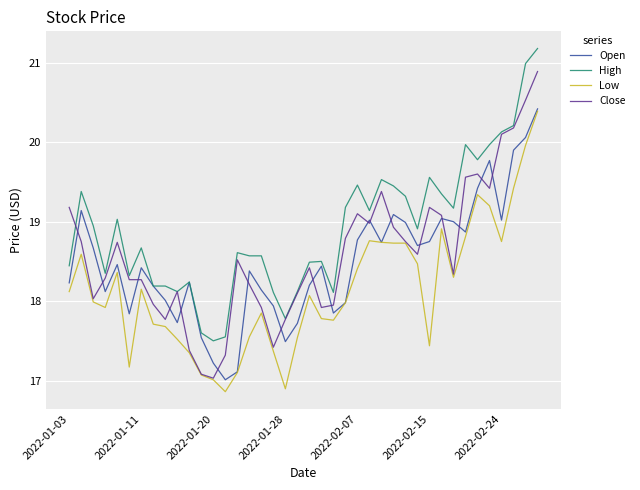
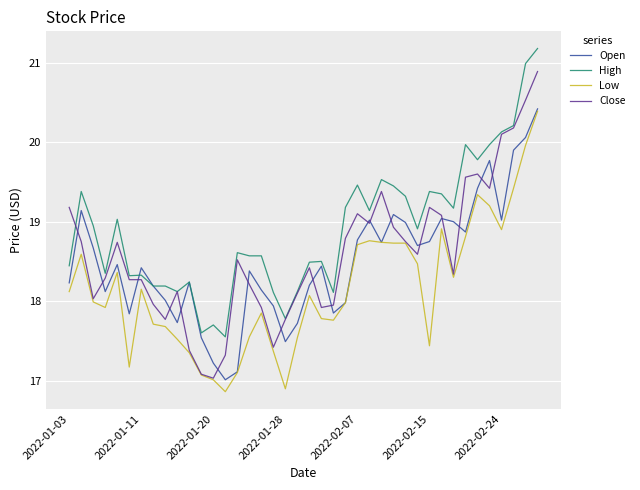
High, 2022-01-11: 18.7 -> 18.3
High, 2022-01-20: 17.5 -> 17.7
Low, 2022-02-07: 18.4 -> 18.7
High, 2022-02-15: 19.6 -> 19.4
Low, 2022-02-24: 18.8 -> 18.9
